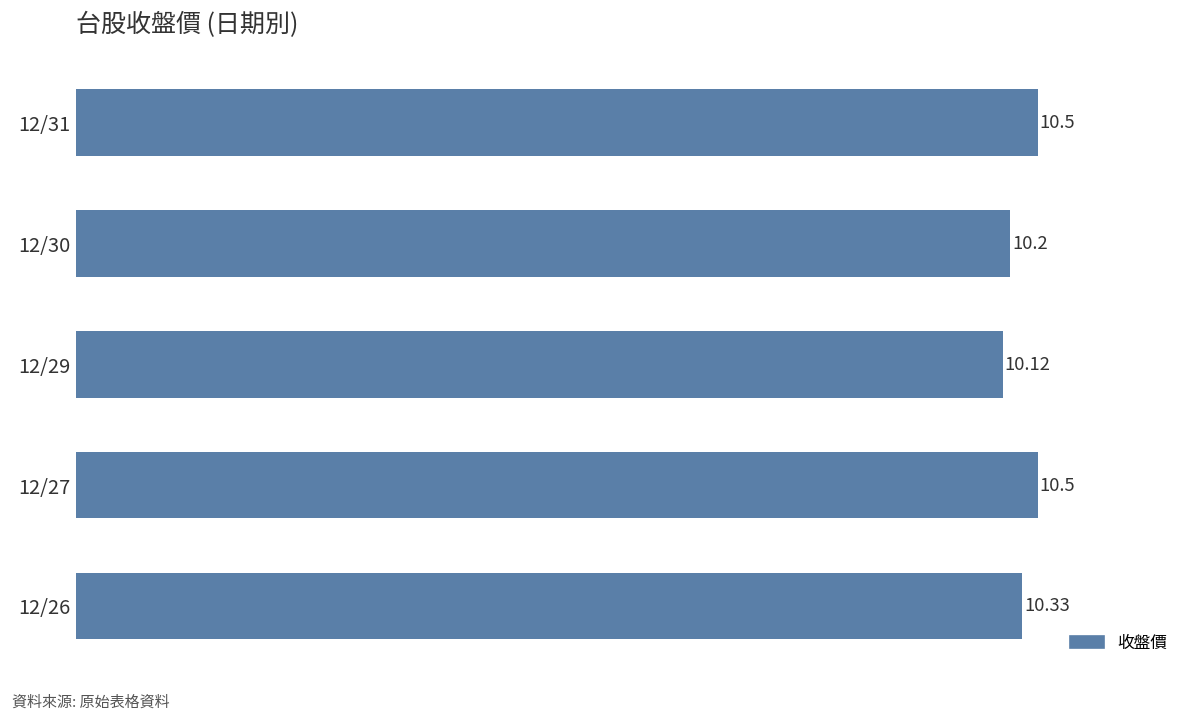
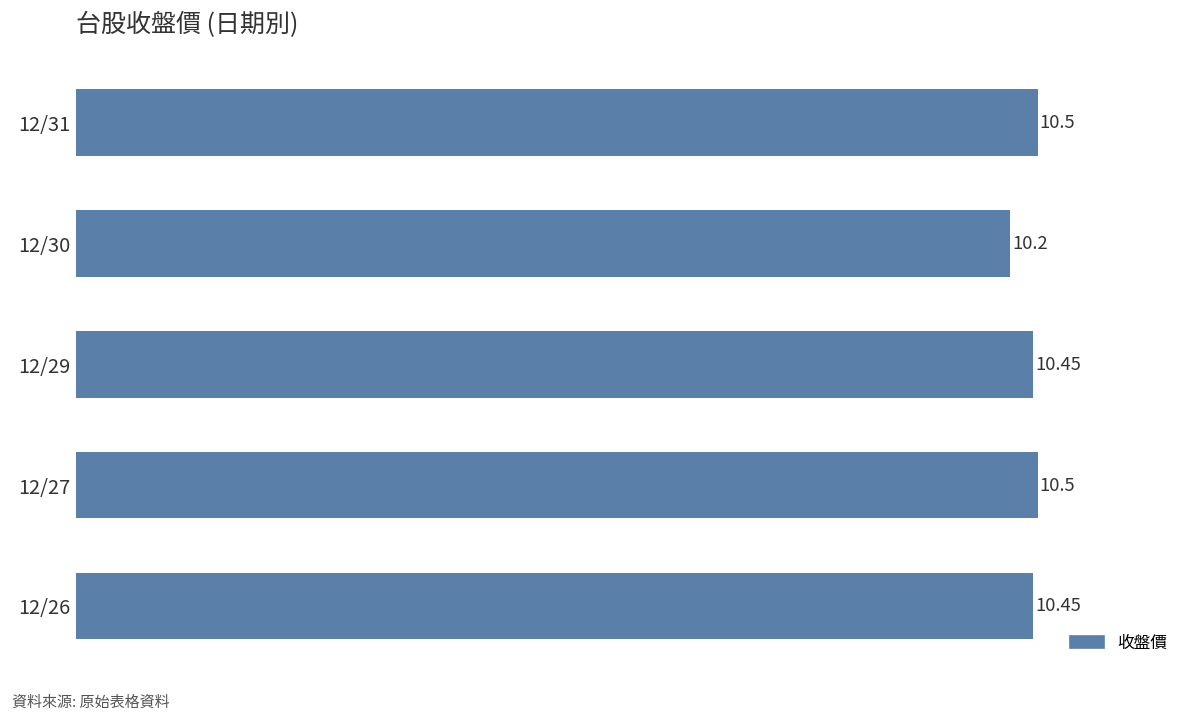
12/29: 10.12 -> 10.45
12/26: 10.33 -> 10.45
